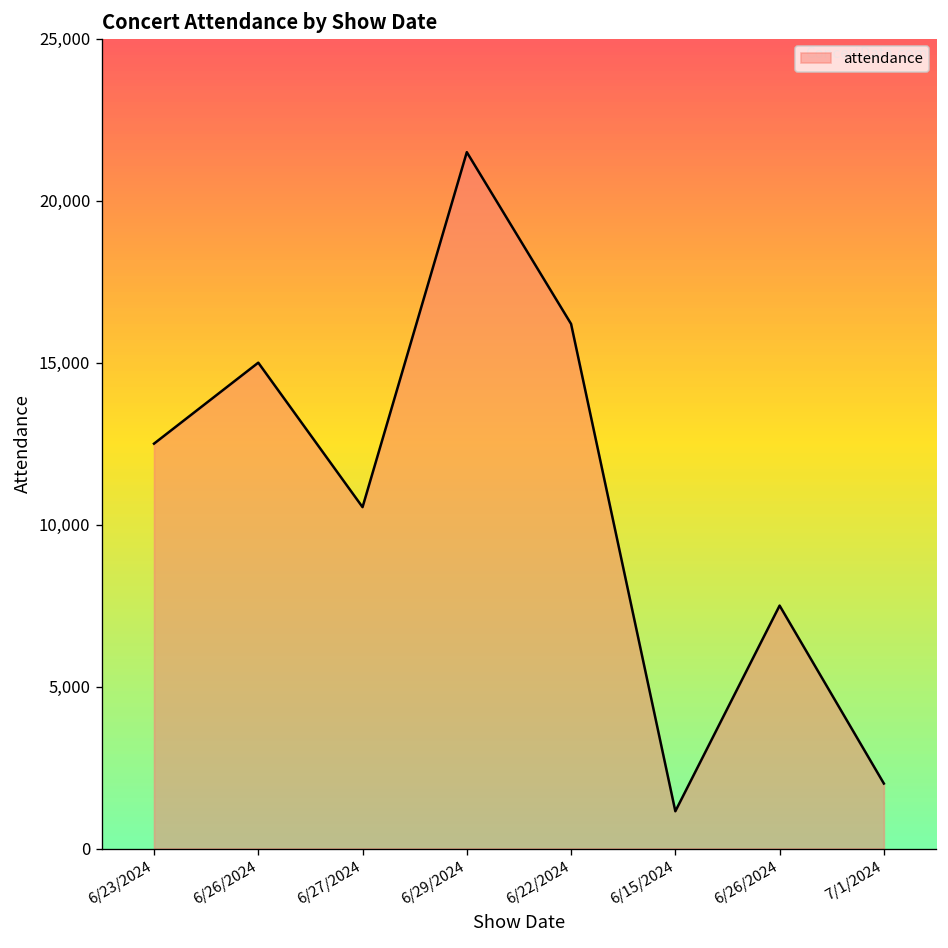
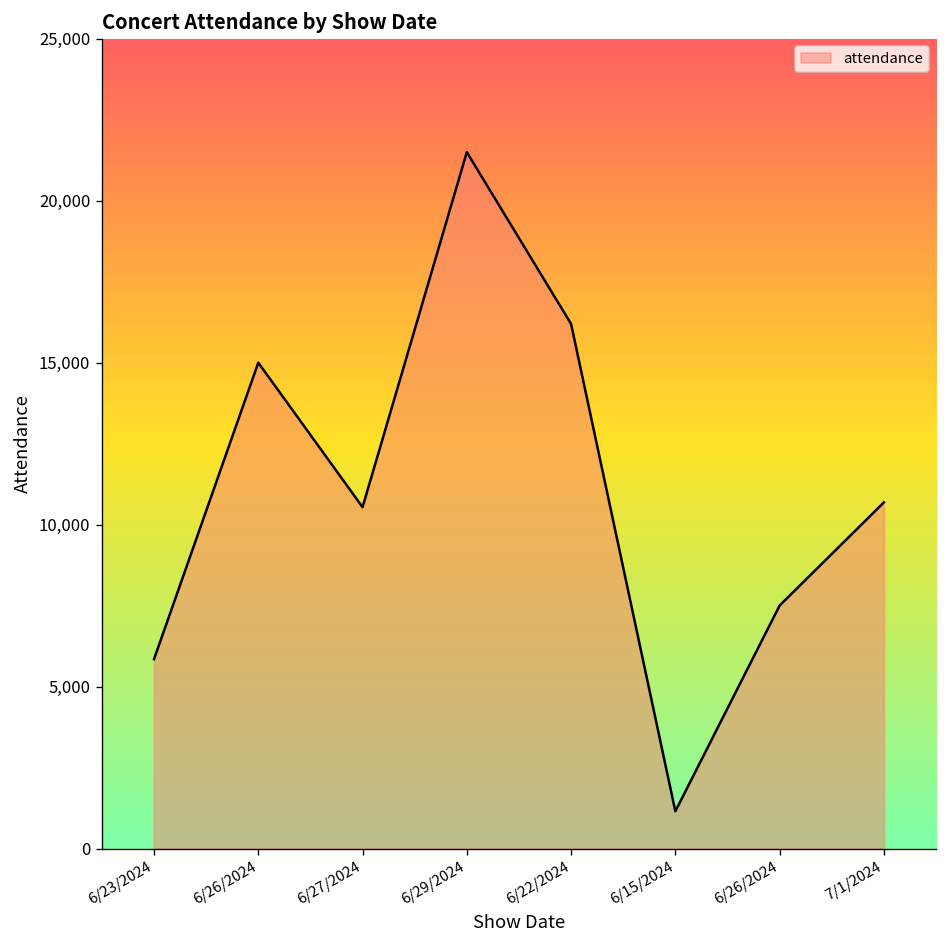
6/23/2024: 12,500 -> 5,800
7/1/2024: 2,000 -> 10,700
